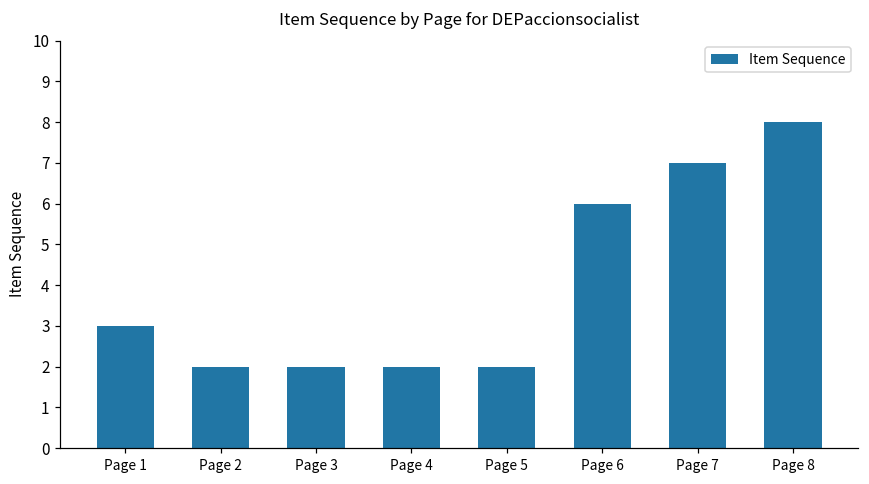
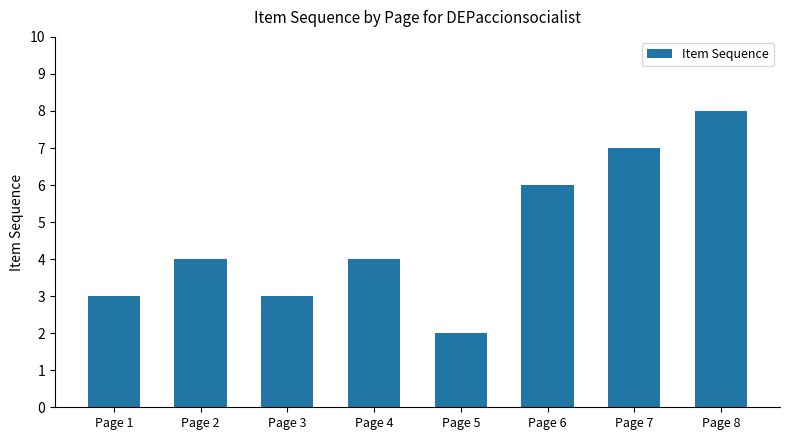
Page 2: 2 -> 4
Page 3: 2 -> 3
Page 4: 2 -> 4
